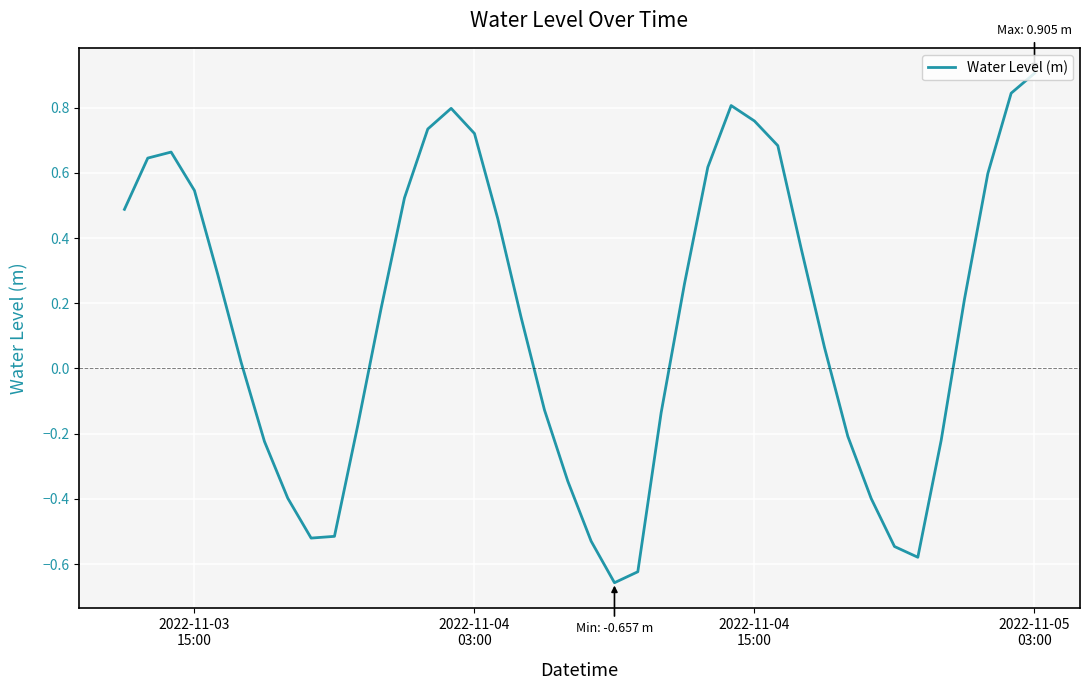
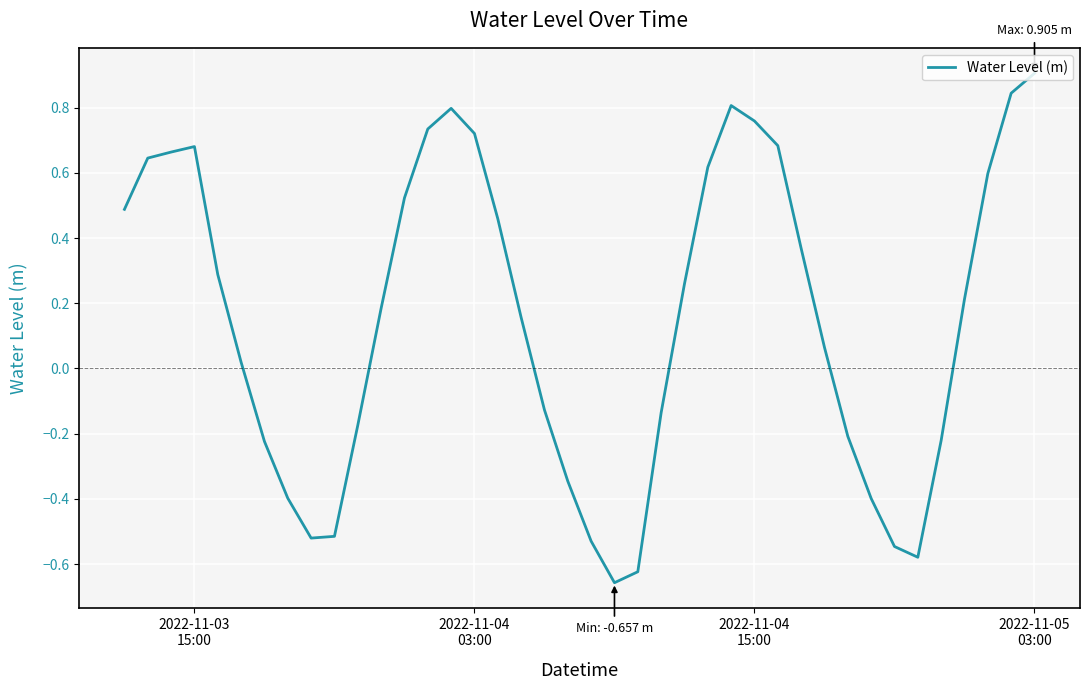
2022-11-03 15:00: 0.55 -> 0.68
